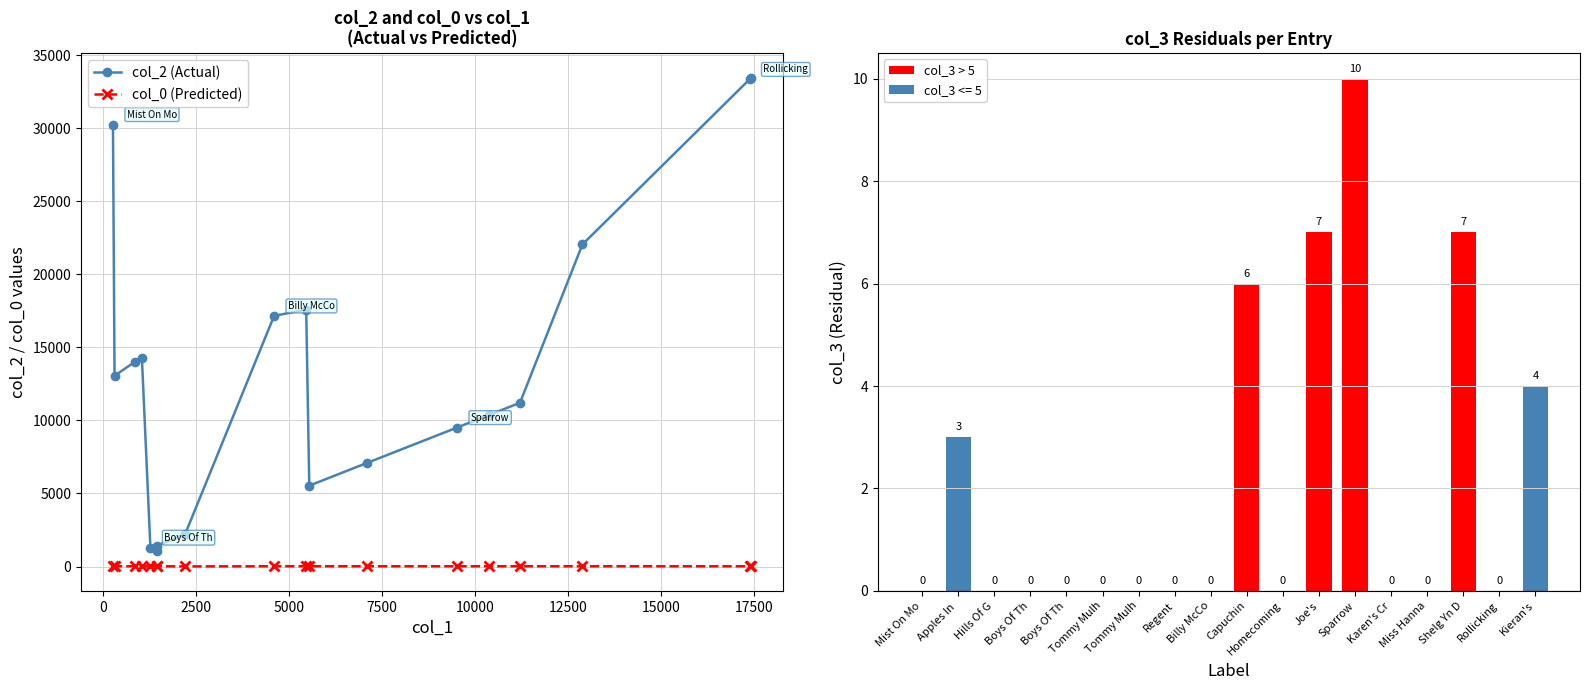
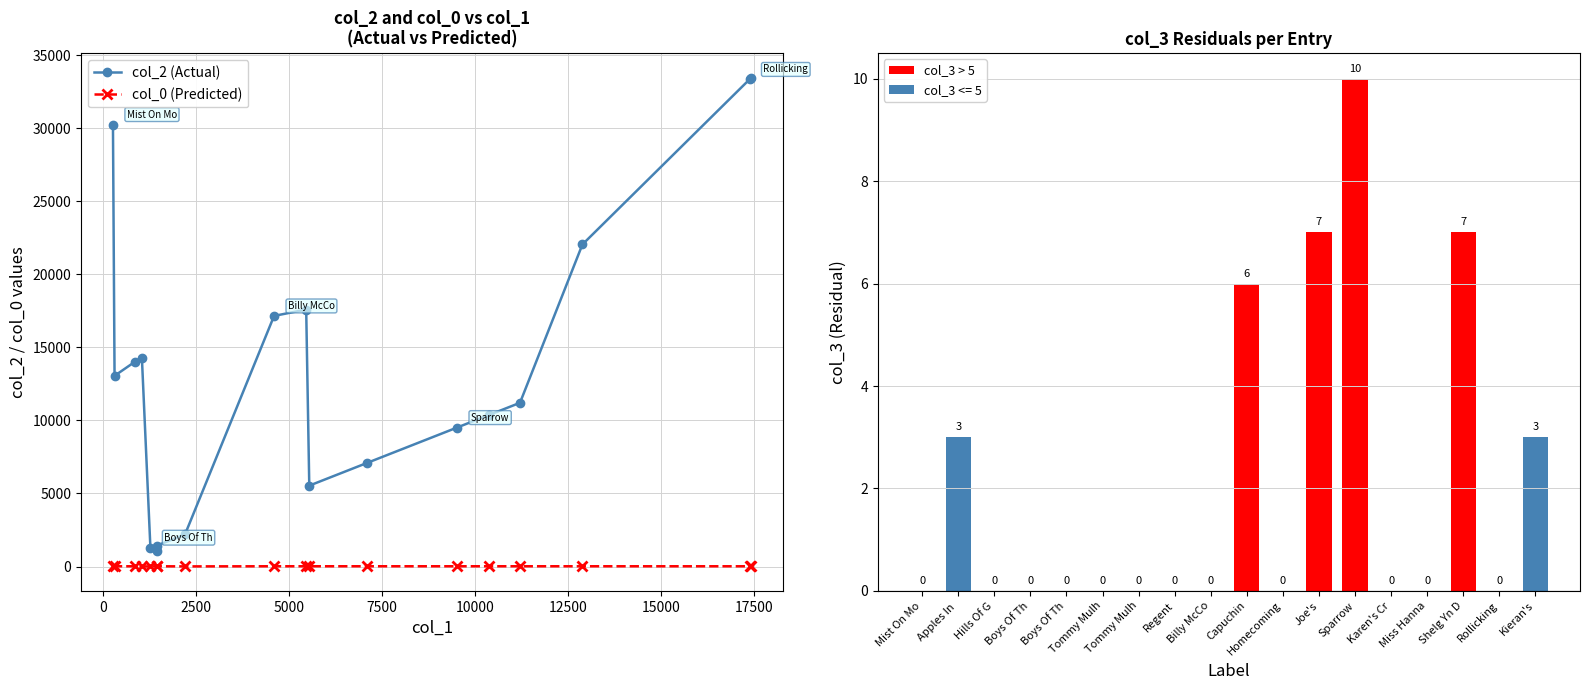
col_3 Residuals per Entry, Kieran's: 4 -> 3
